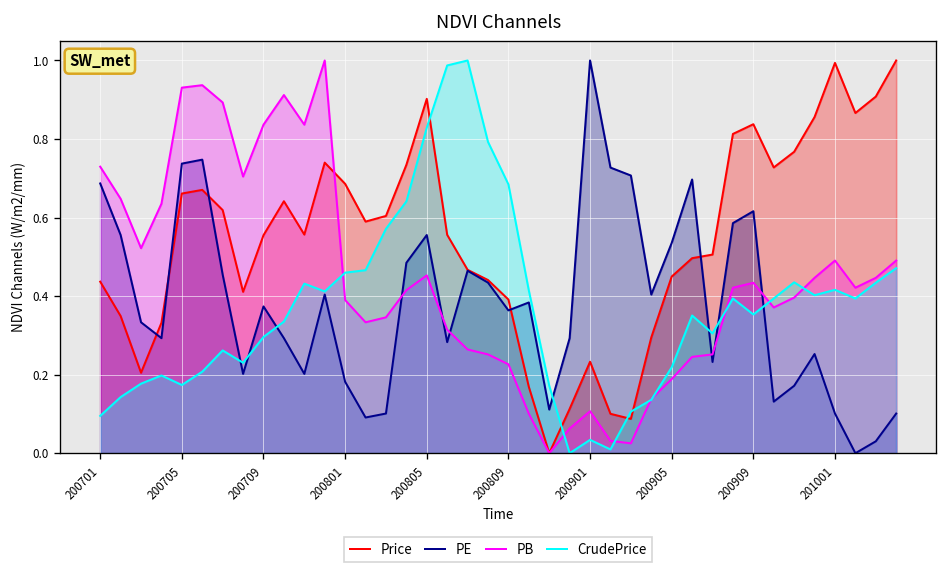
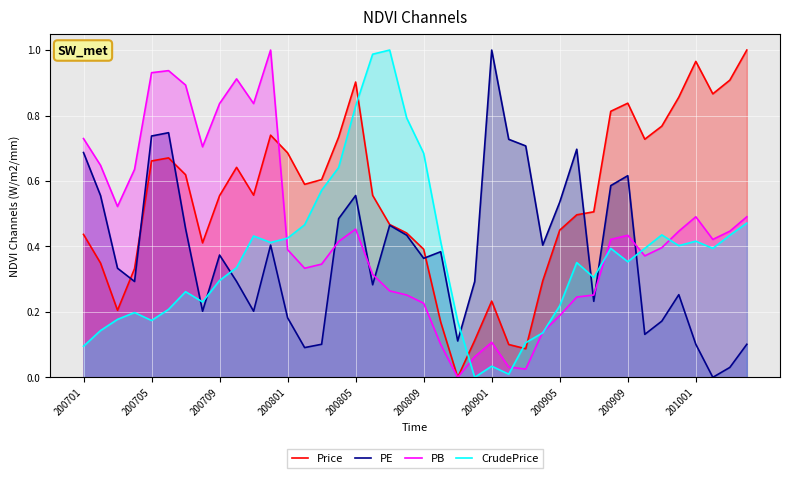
CrudePrice, 200801: 0.46 -> 0.43
Price, 201001: 0.99 -> 0.97
